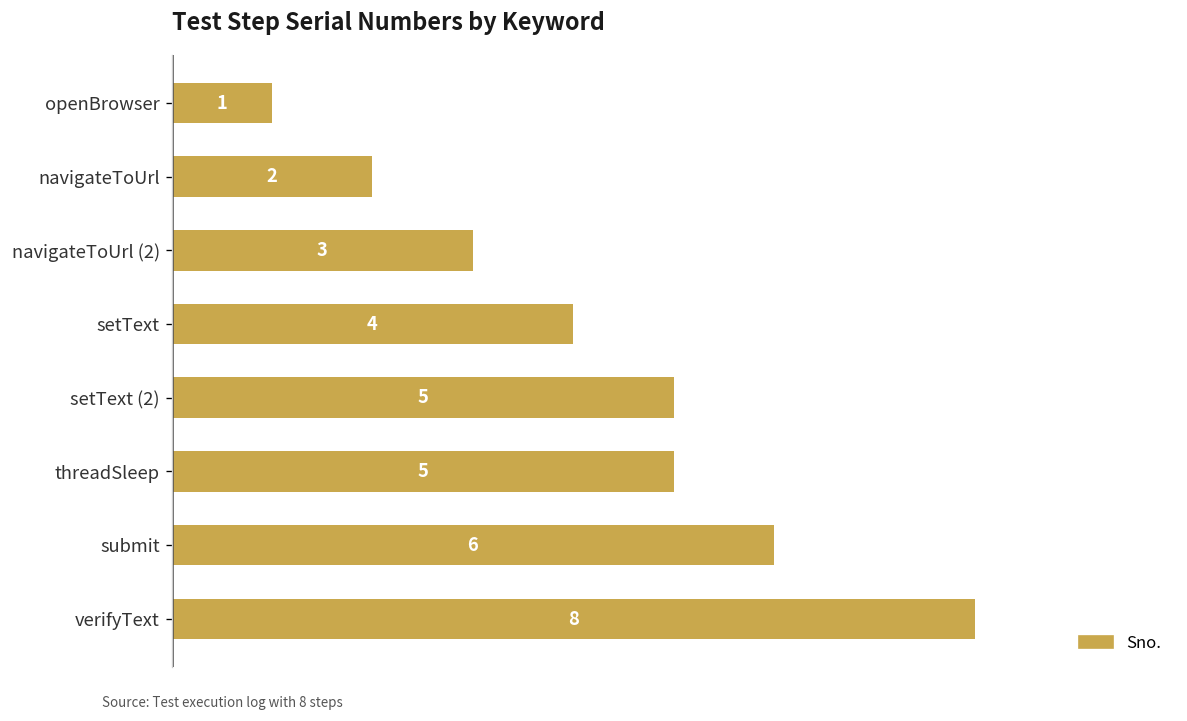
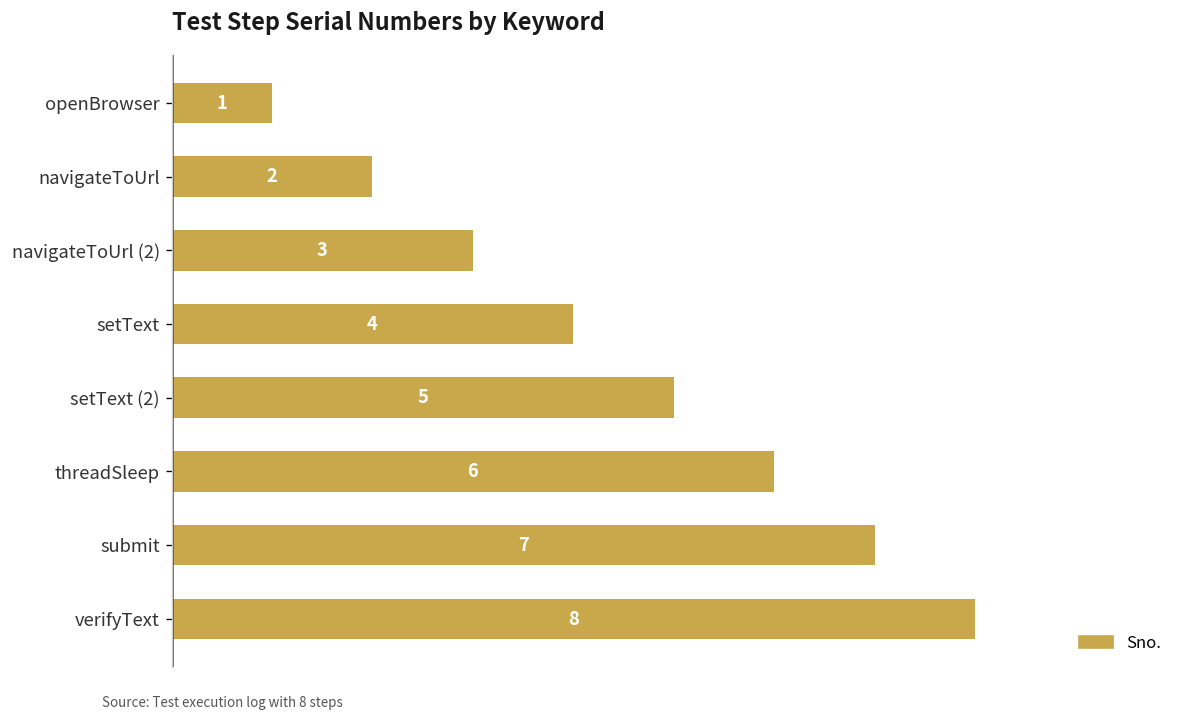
threadSleep: 5 -> 6
submit: 6 -> 7
